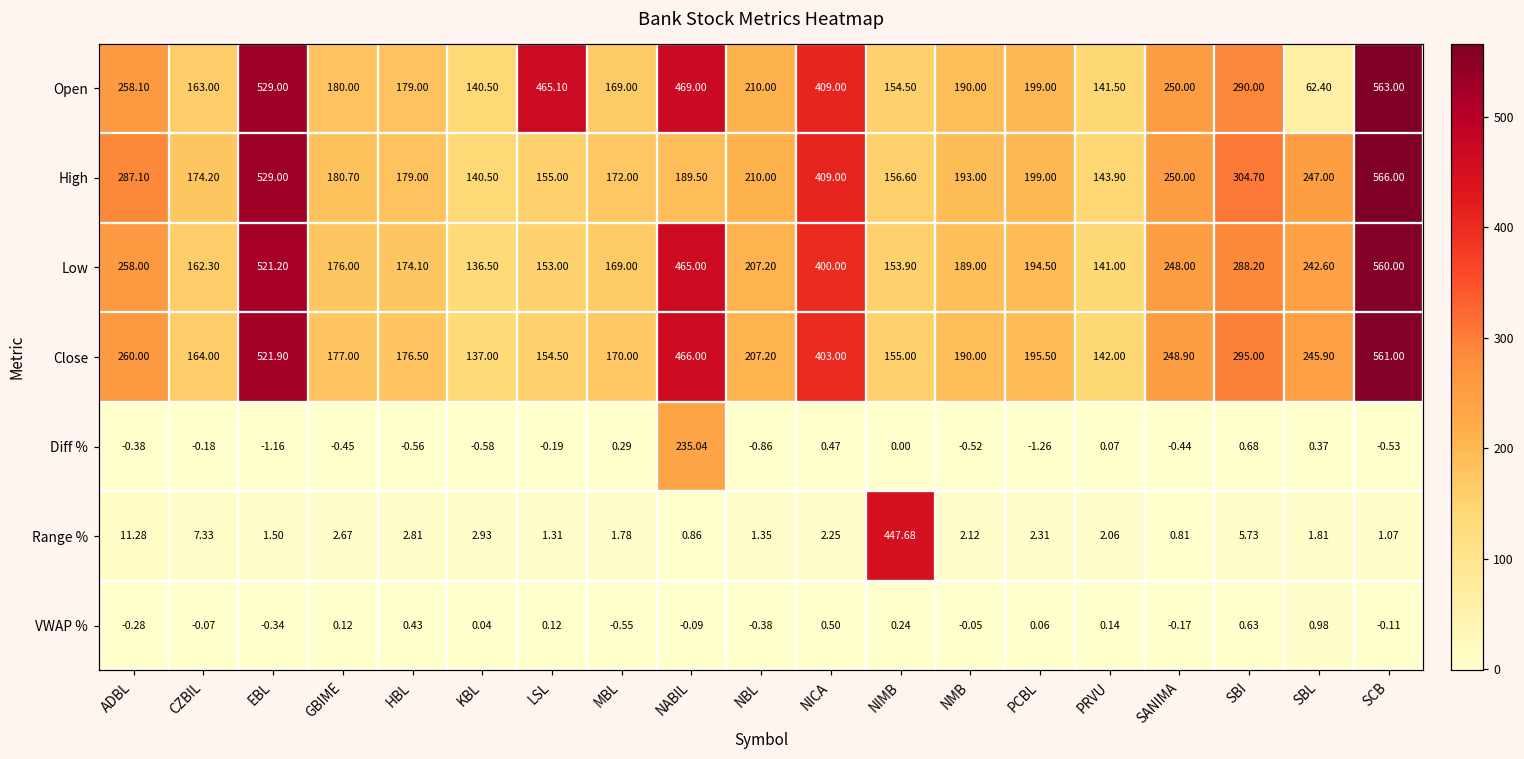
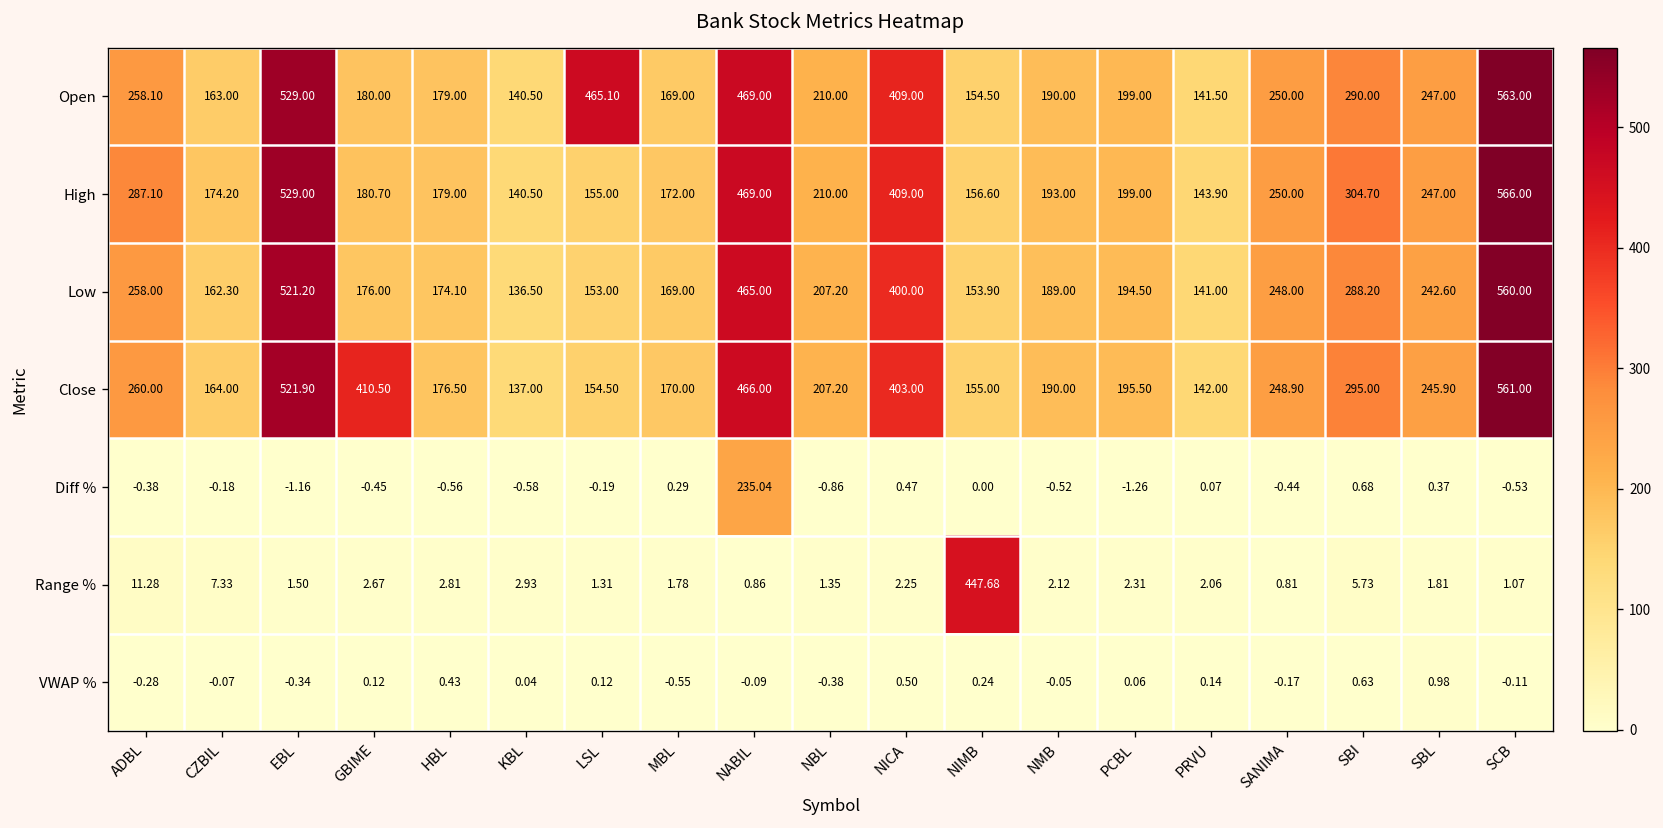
Open, SBL: 62.40 -> 247.00
High, NABIL: 189.50 -> 469.00
Close, GBIME: 177.00 -> 410.50
